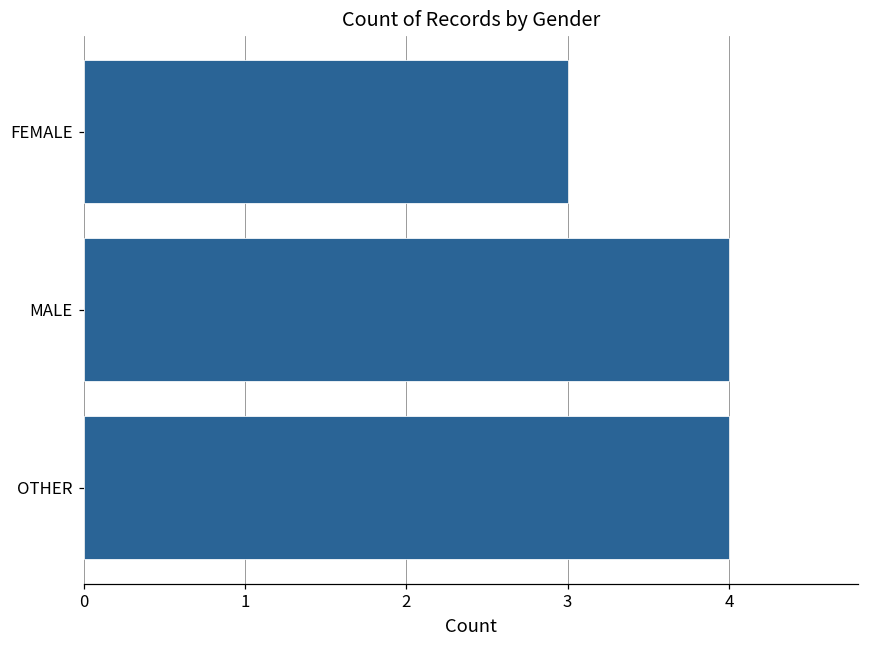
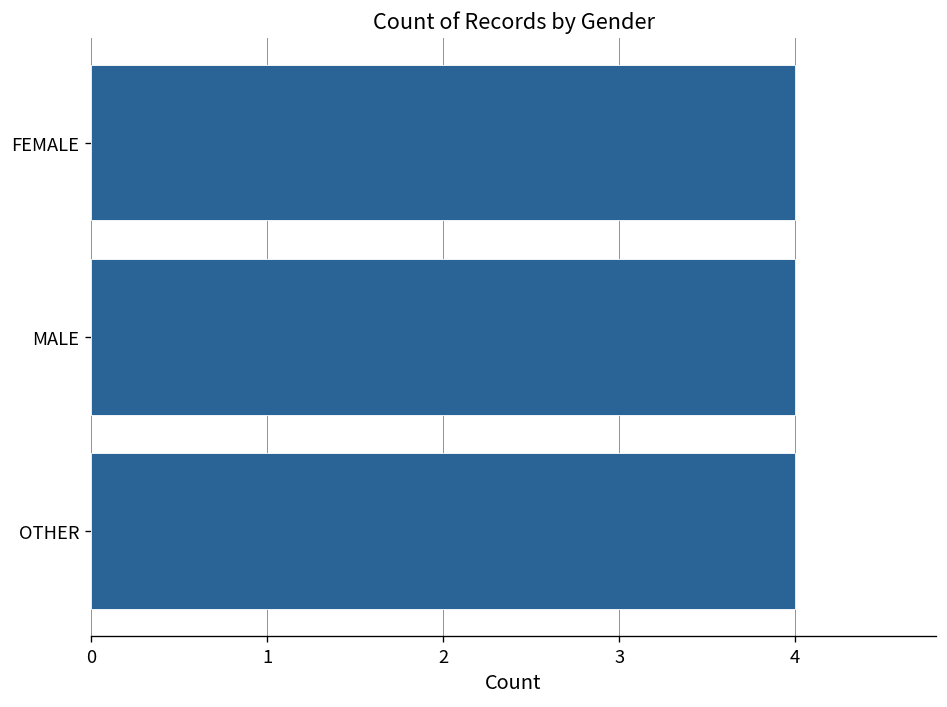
FEMALE: 3 -> 4
